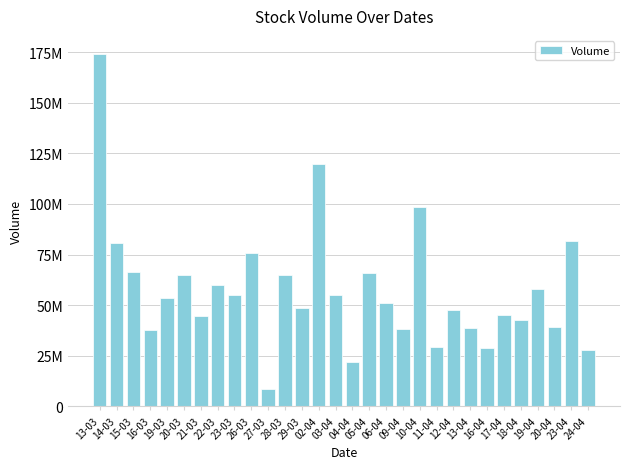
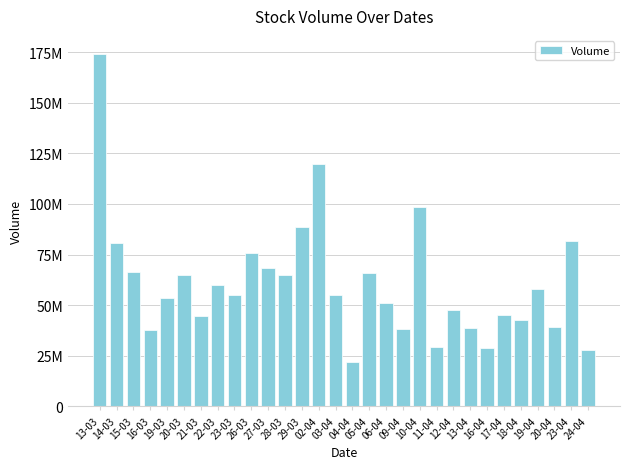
27-03: 9000000 -> 69000000
29-03: 49000000 -> 89000000
